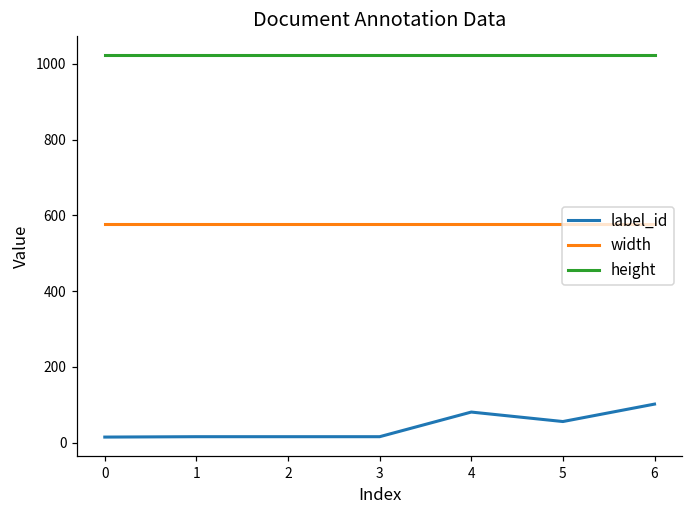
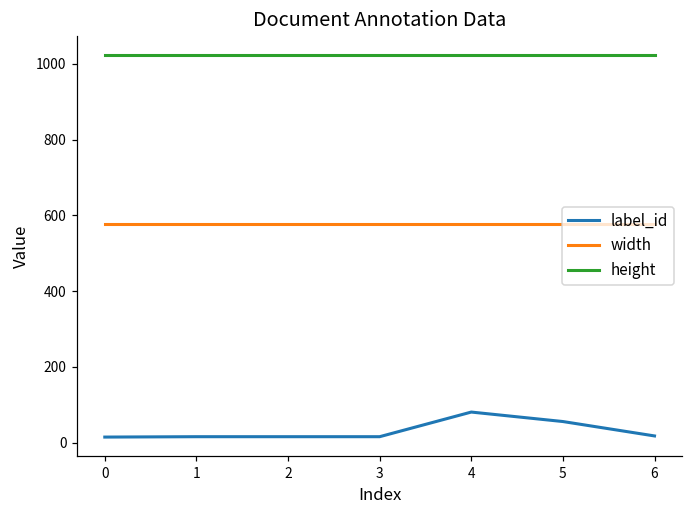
label_id, 6: 100 -> 20
